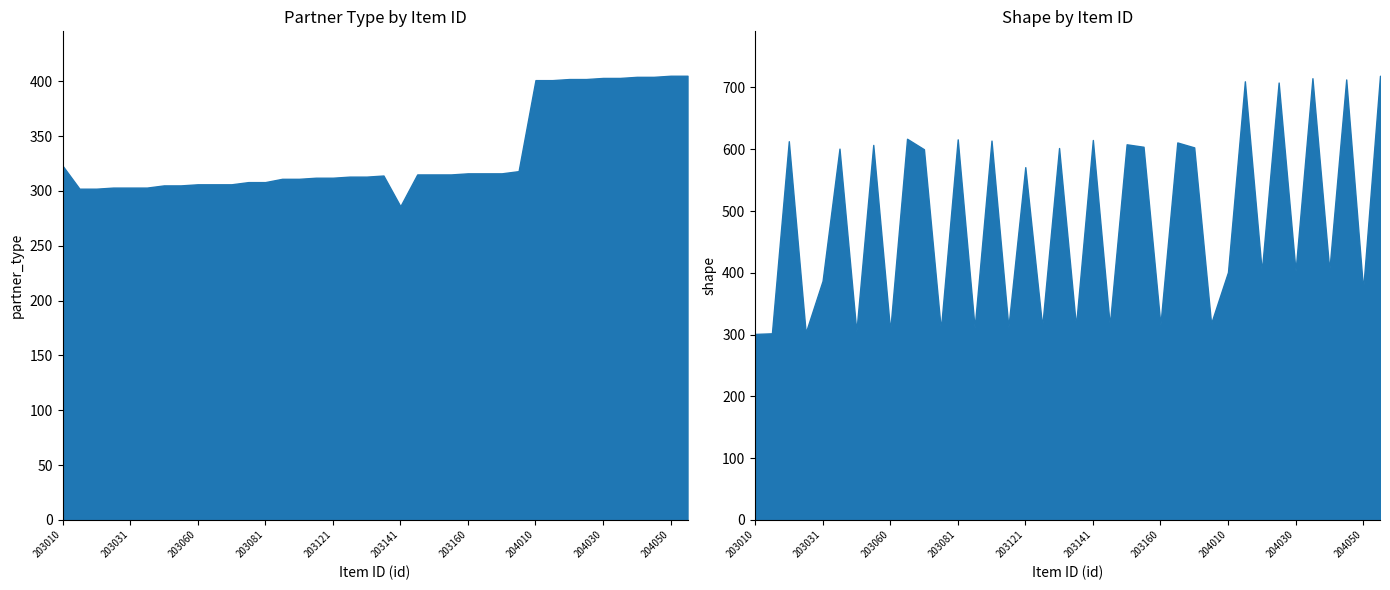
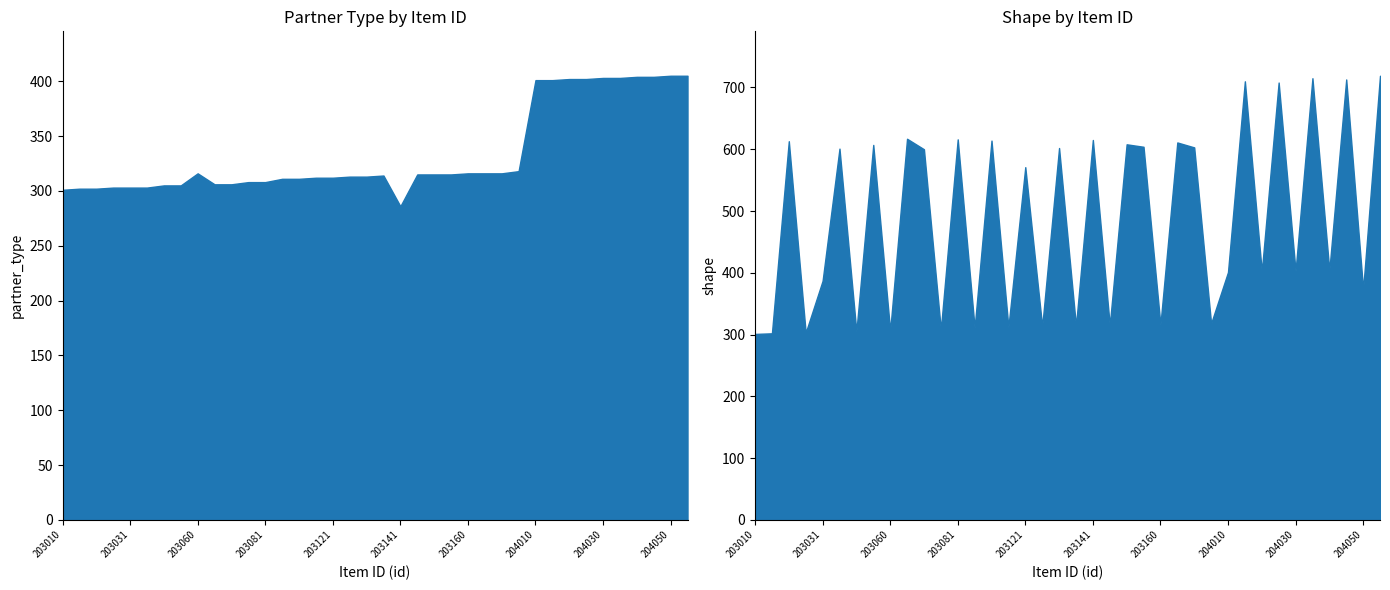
Partner Type by Item ID, 203010: 323 -> 301
Partner Type by Item ID, 203060: 306 -> 316
